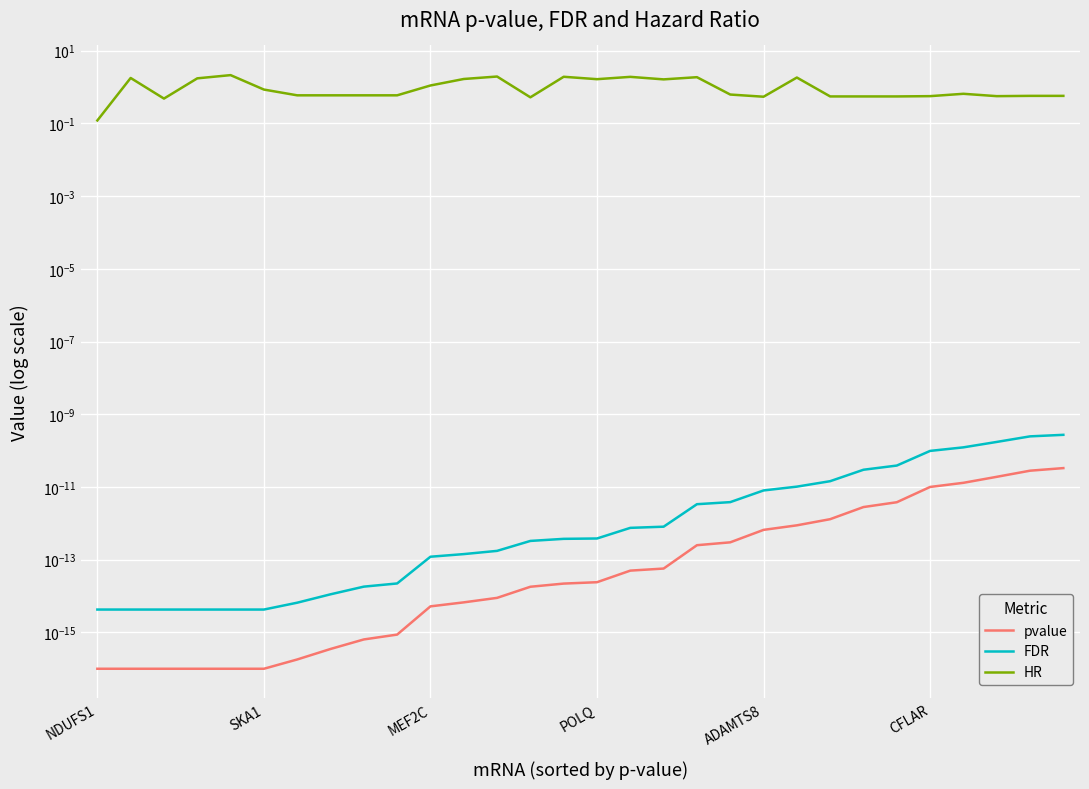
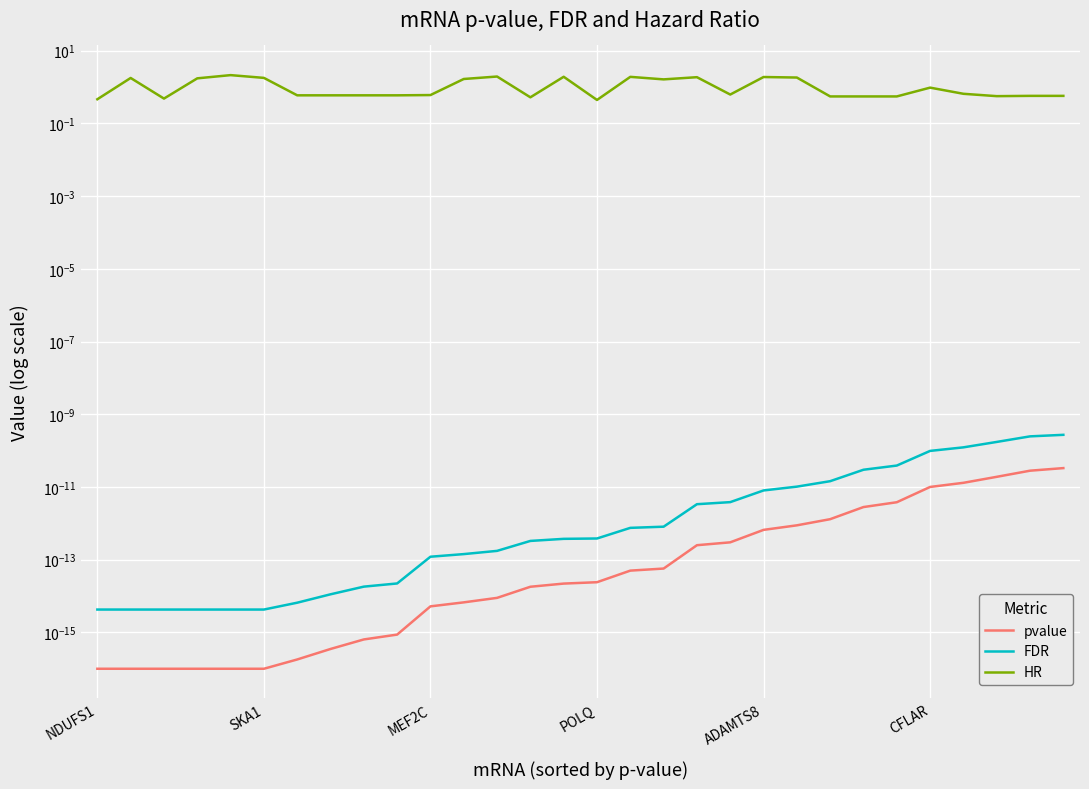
HR, NDUFS1: 0.12 -> 0.5
HR, SKA1: 0.9 -> 2
HR, MEF2C: 1.1 -> 0.6
HR, POLQ: 2 -> 0.4
HR, ADAMTS8: 0.5 -> 2
HR, CFLAR: 0.6 -> 1.0
